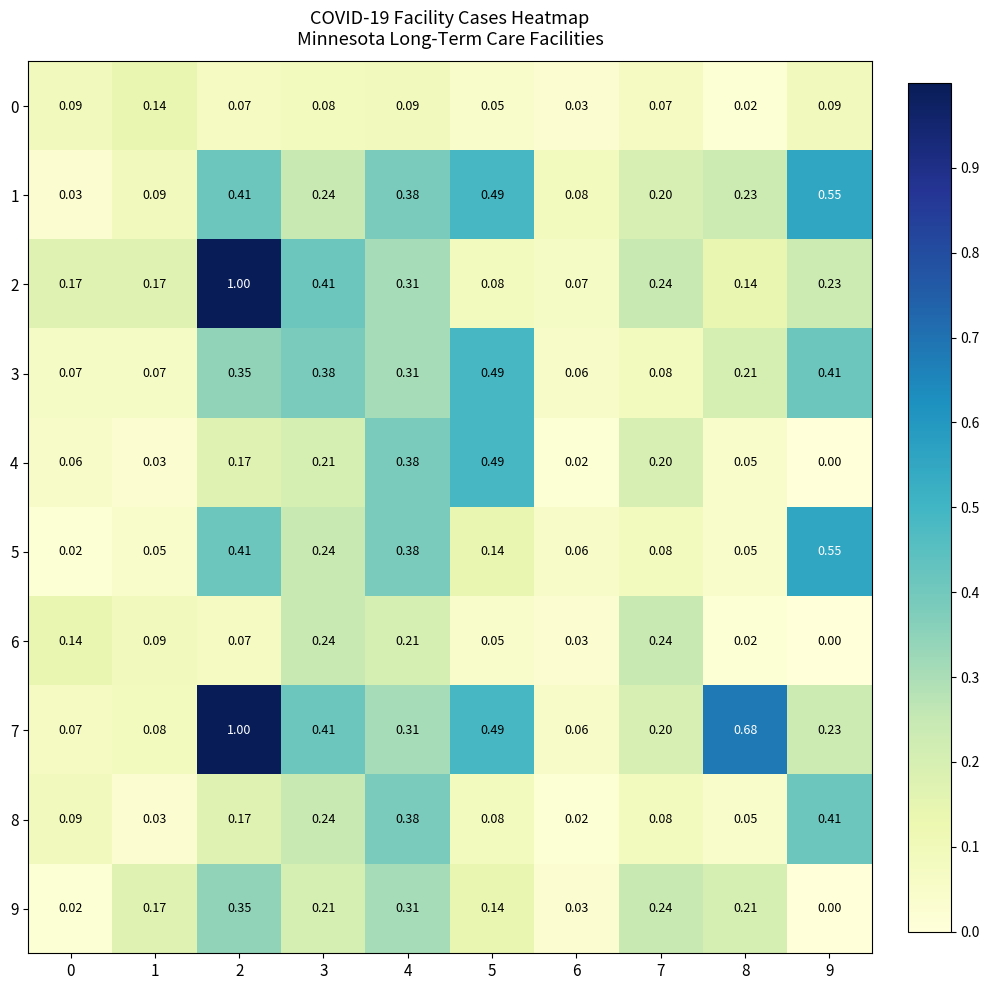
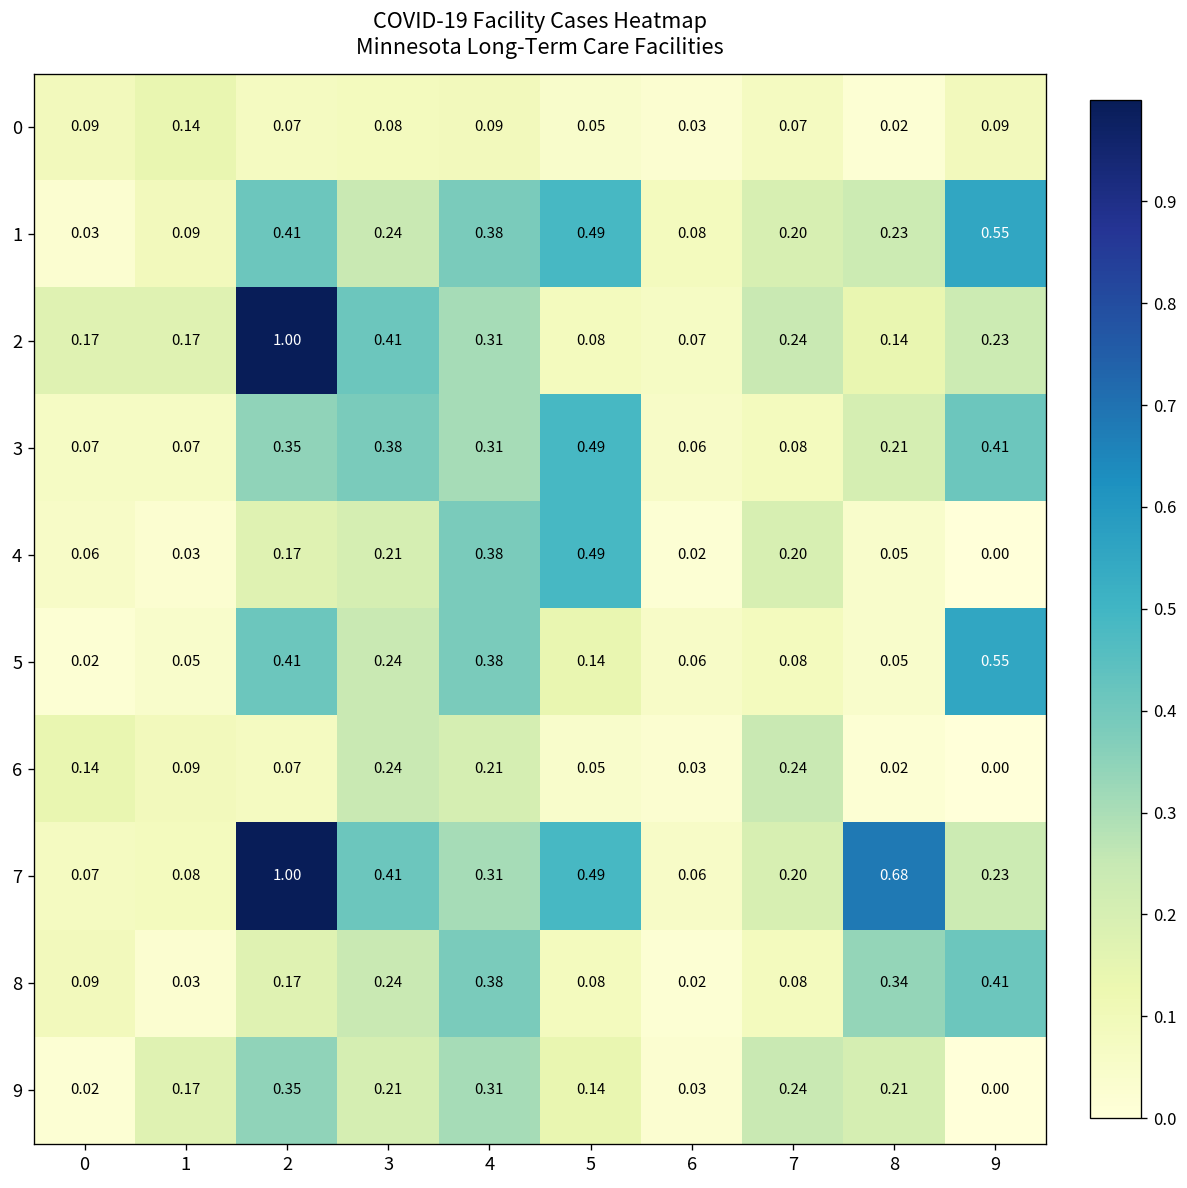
8, 8: 0.05 -> 0.34
